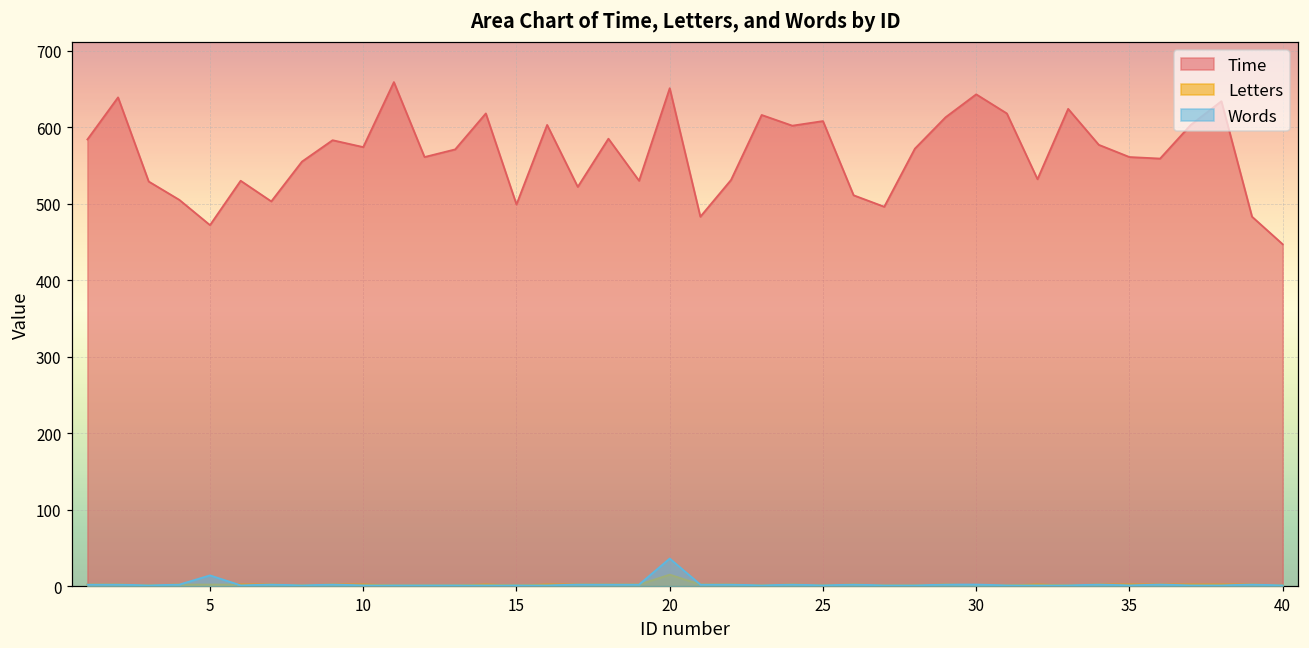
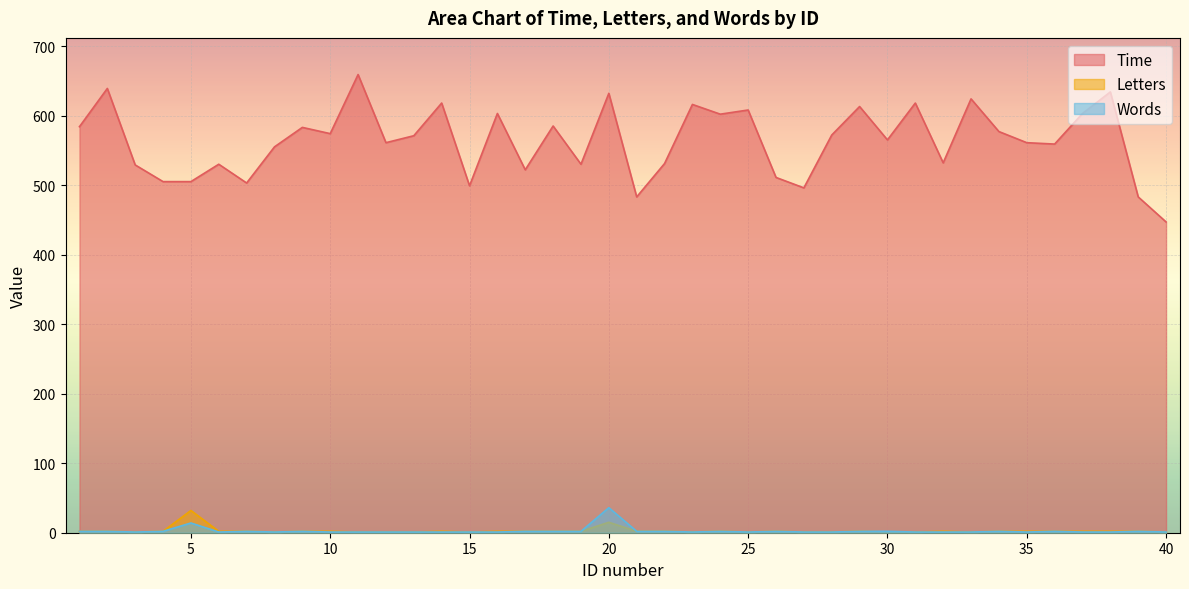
Time, 5: 470 -> 510
Letters, 5: 0 -> 30
Time, 20: 650 -> 630
Time, 30: 640 -> 570
